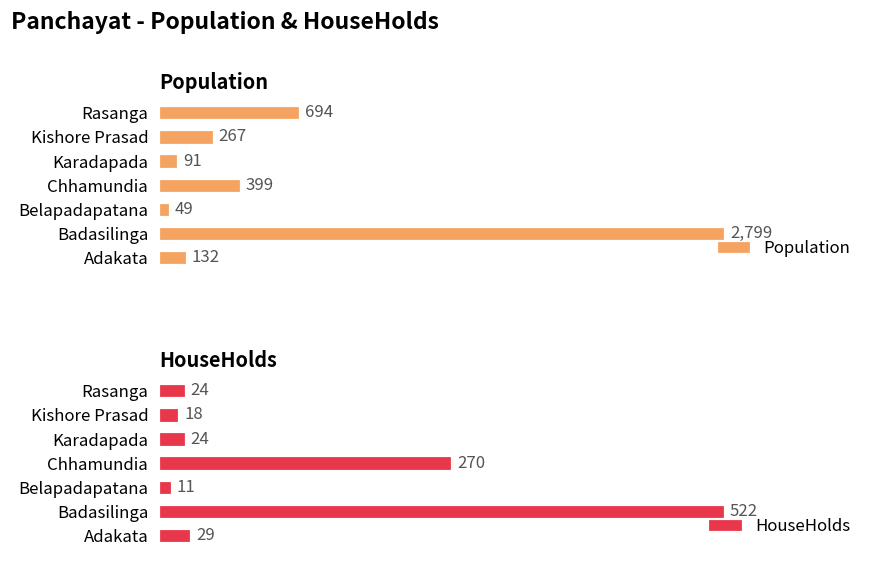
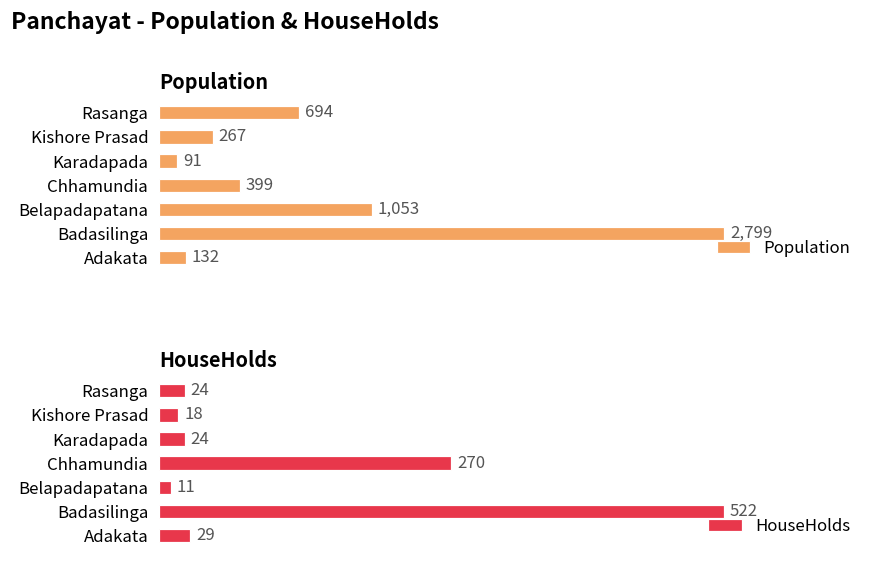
Population, Belapadapatana: 49 -> 1,053
